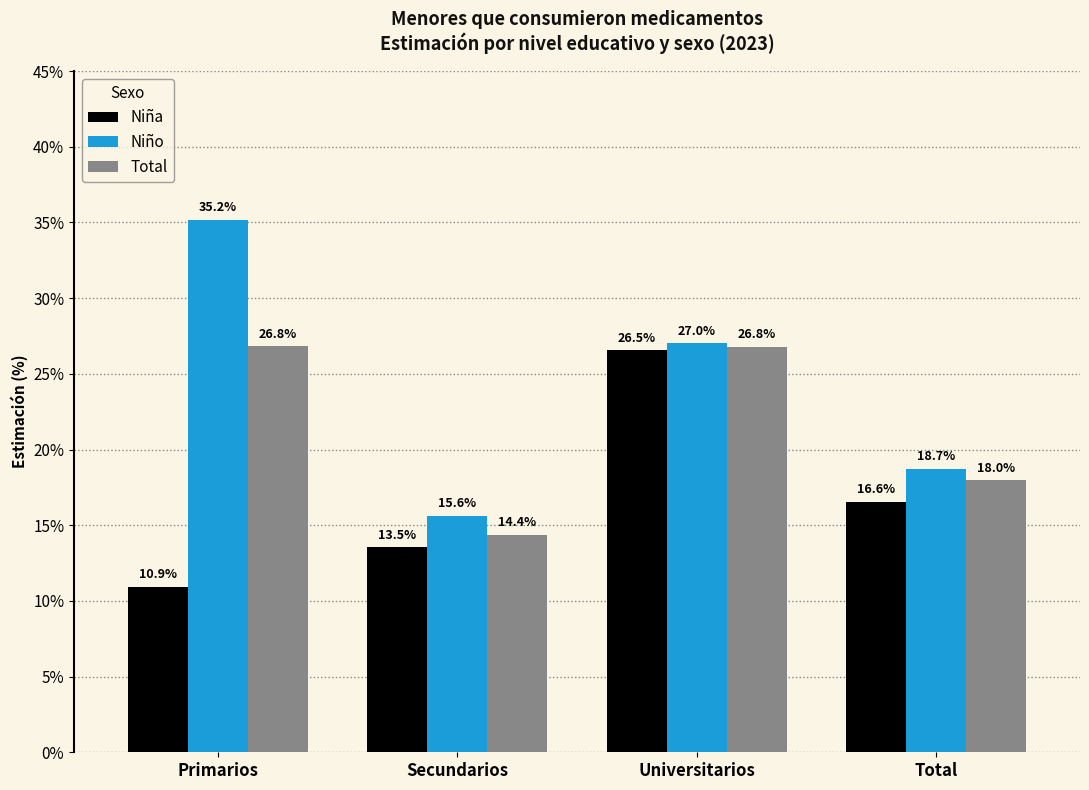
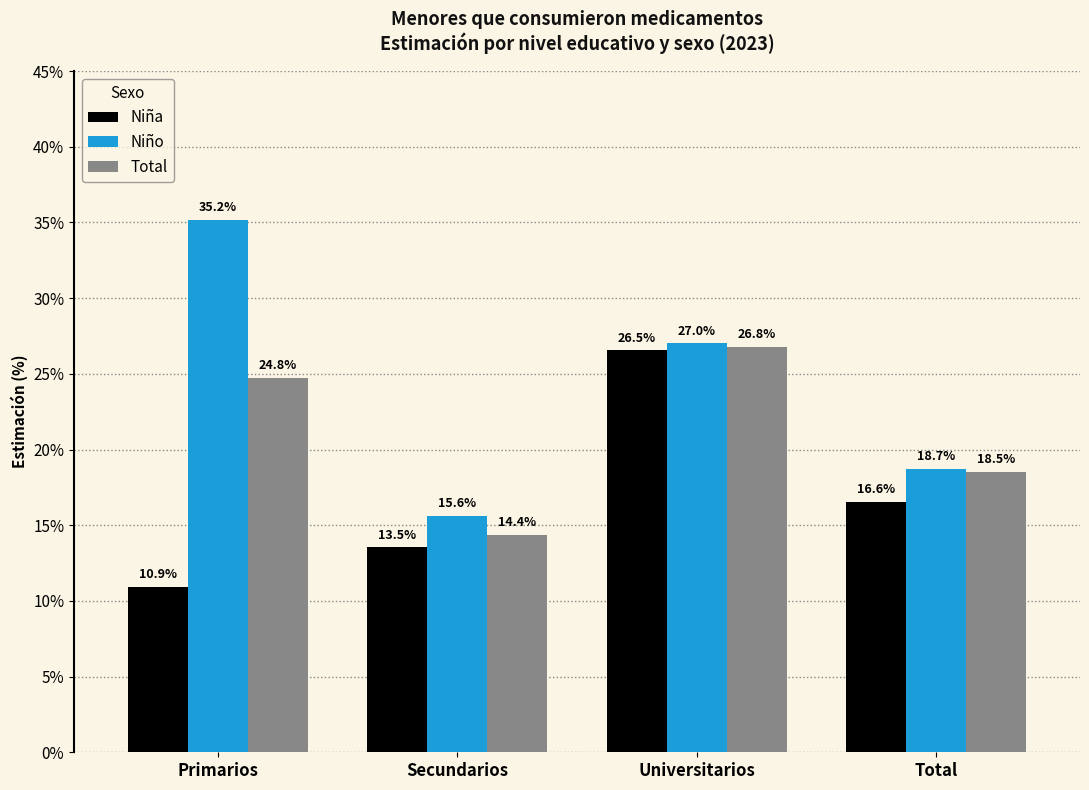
Total, Primarios: 26.8% -> 24.8%
Total, Total: 18.0% -> 18.5%
